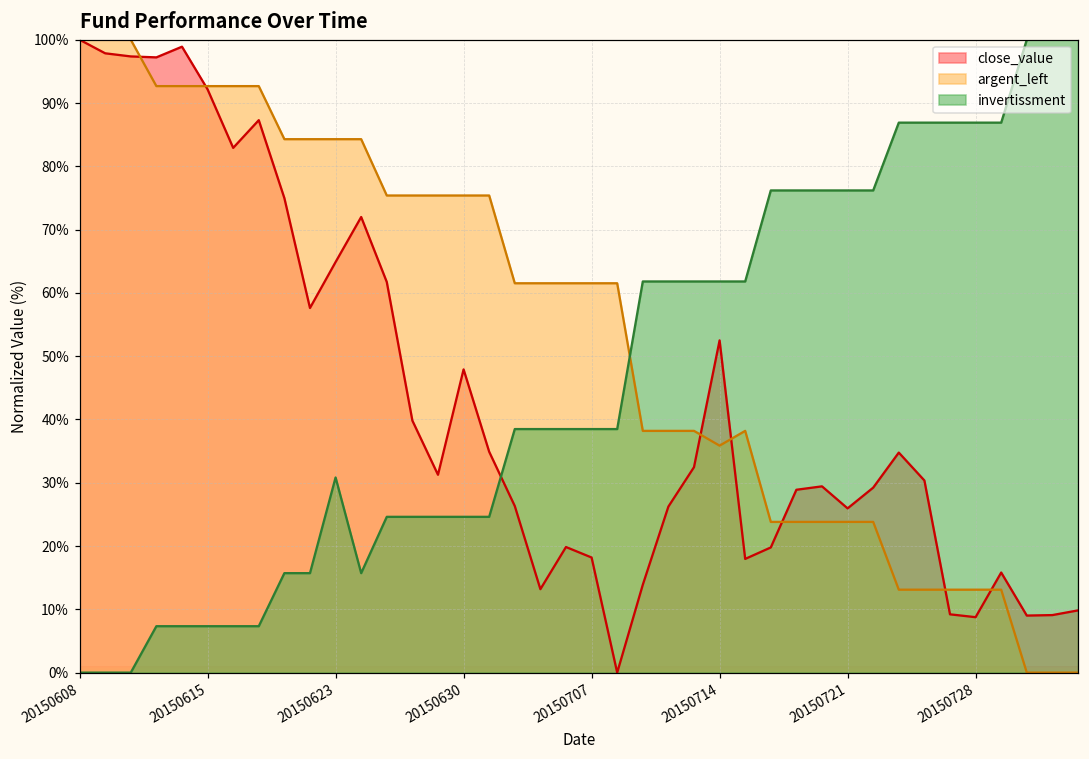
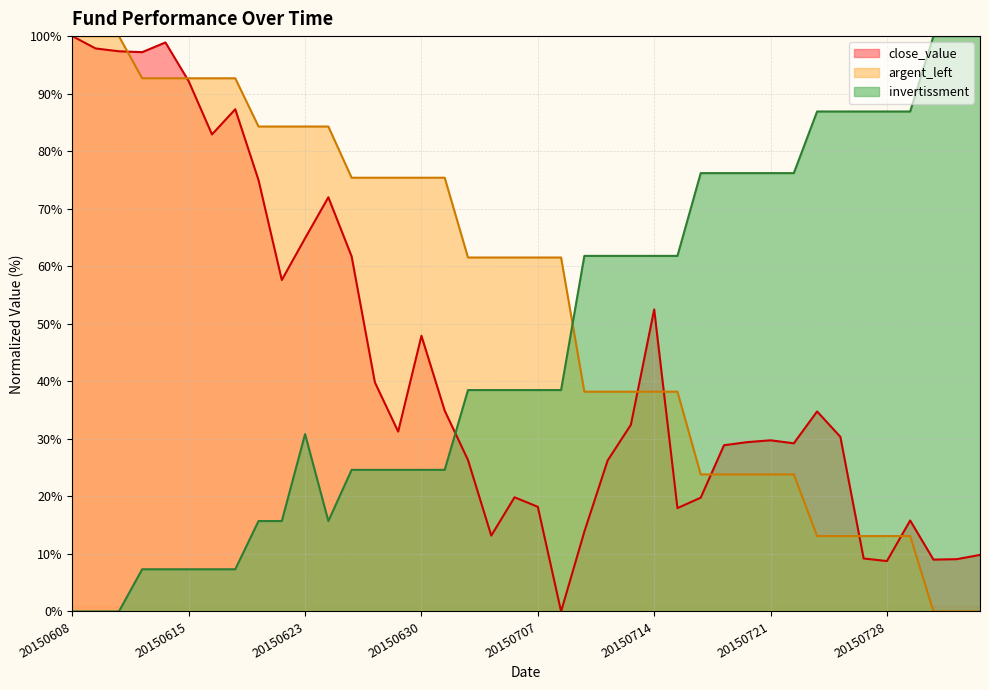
argent_left, 20150714: 36% -> 38%
close_value, 20150721: 26% -> 30%
